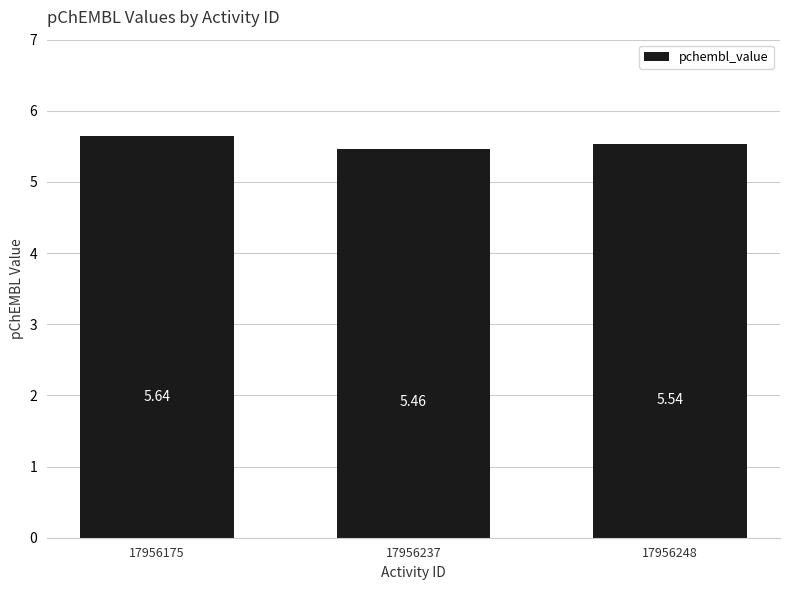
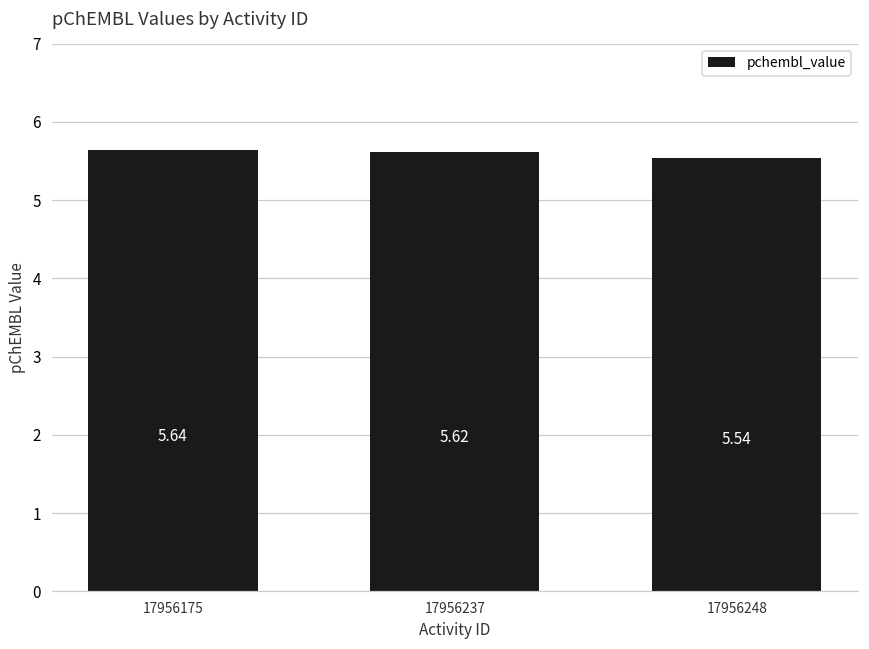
17956237: 5.46 -> 5.62
